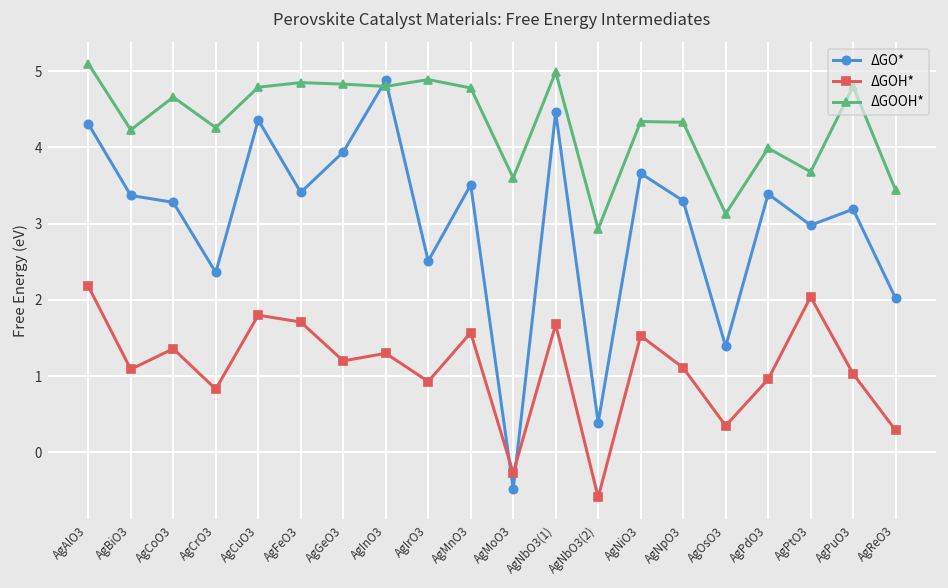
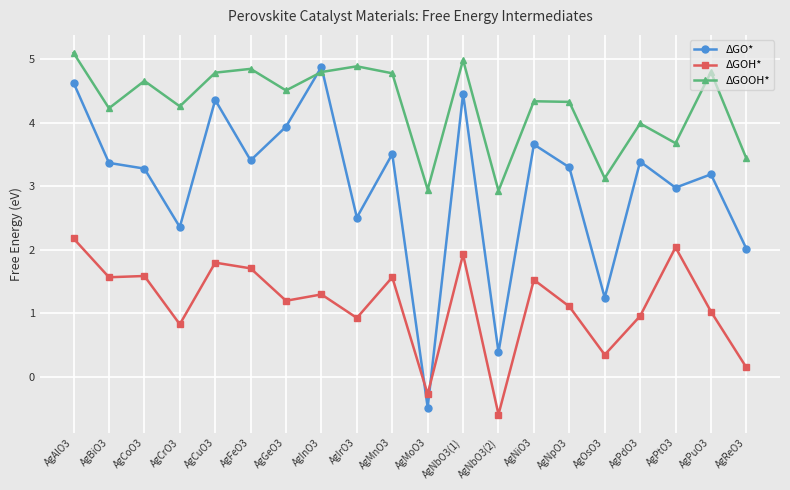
ΔGO*, AgAlO3: 4.3 -> 4.6
ΔGOH*, AgBiO3: 1.1 -> 1.6
ΔGOH*, AgCoO3: 1.4 -> 1.6
ΔGOOH*, AgGeO3: 4.8 -> 4.5
ΔGOOH*, AgMoO3: 3.6 -> 3.0
ΔGOH*, AgNbO3(1): 1.7 -> 1.9
ΔGO*, AgOsO3: 1.4 -> 1.3
ΔGOH*, AgReO3: 0.3 -> 0.2
